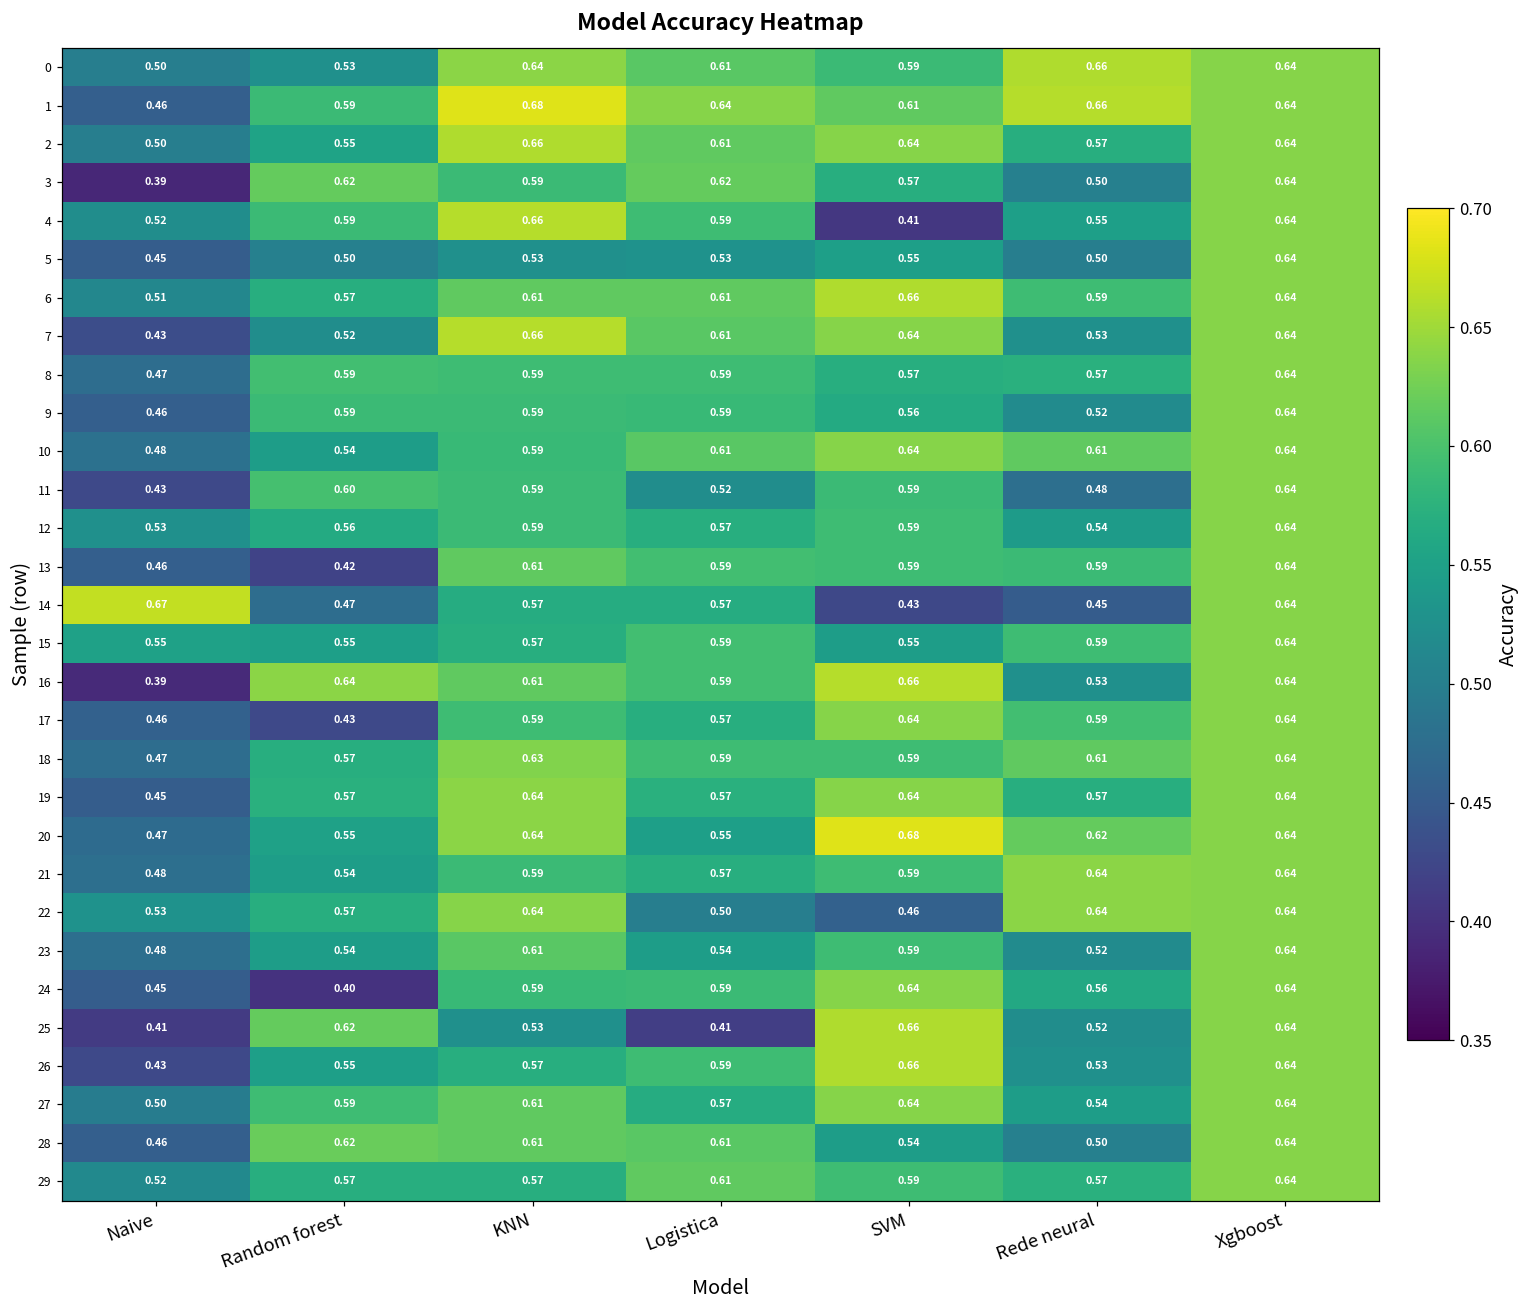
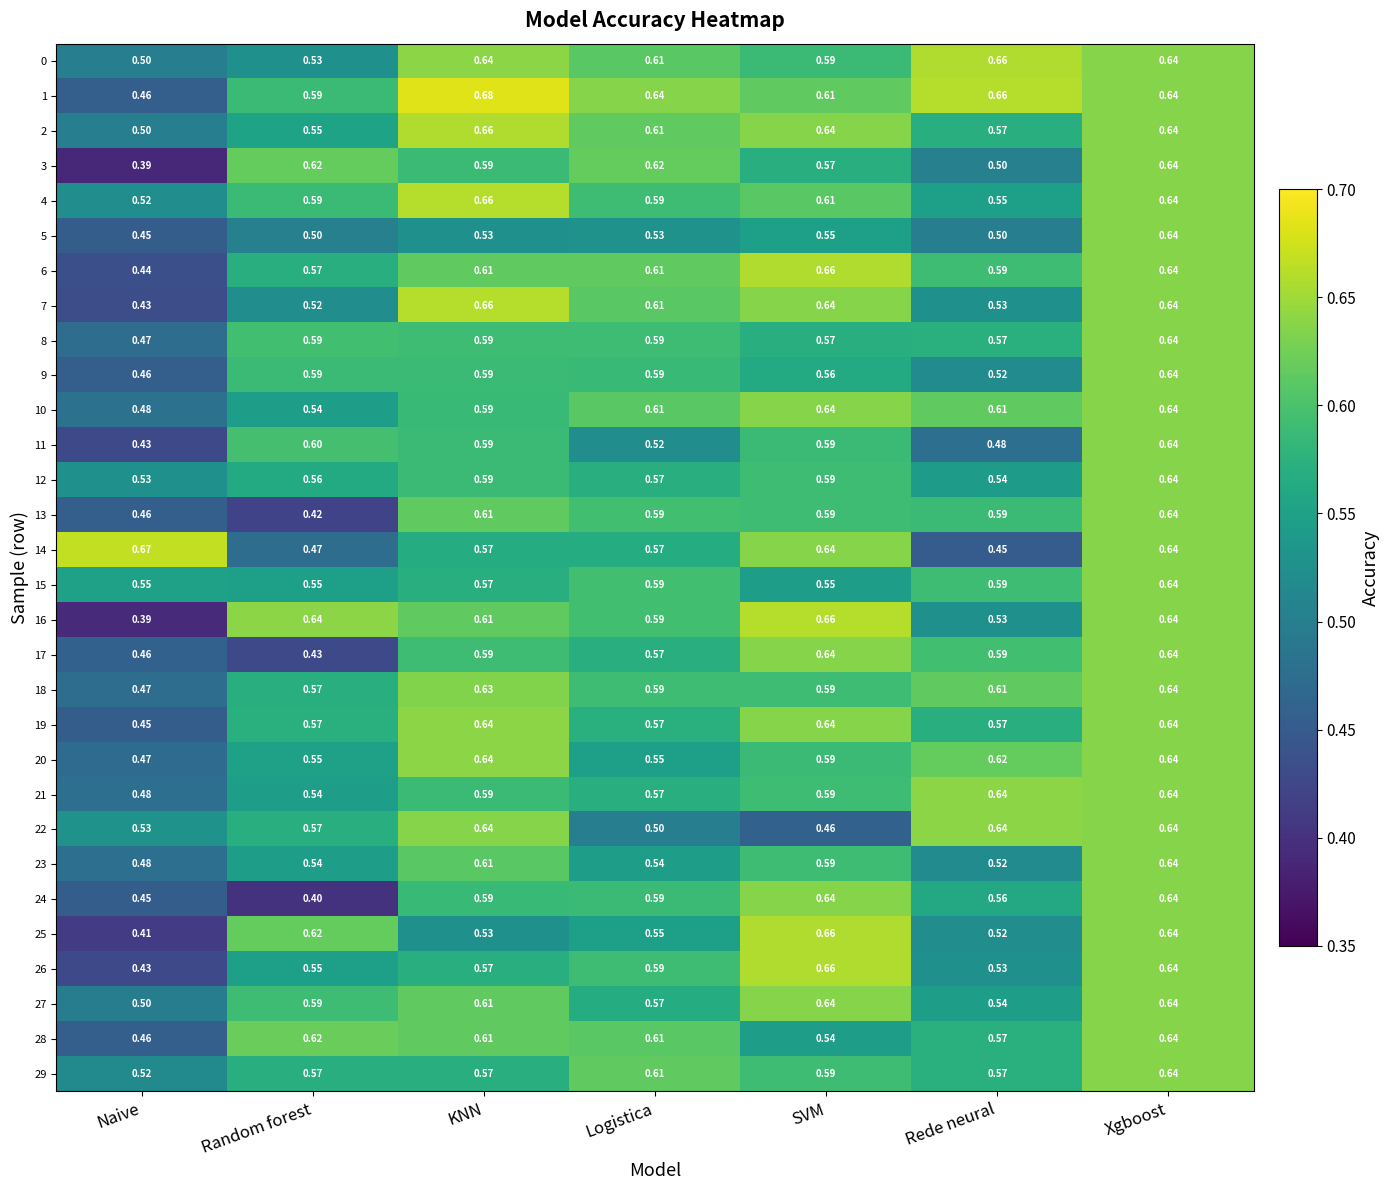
4, SVM: 0.41 -> 0.61
6, Naive: 0.51 -> 0.44
14, SVM: 0.43 -> 0.64
20, SVM: 0.68 -> 0.59
25, Logistica: 0.41 -> 0.55
28, Rede neural: 0.50 -> 0.57
